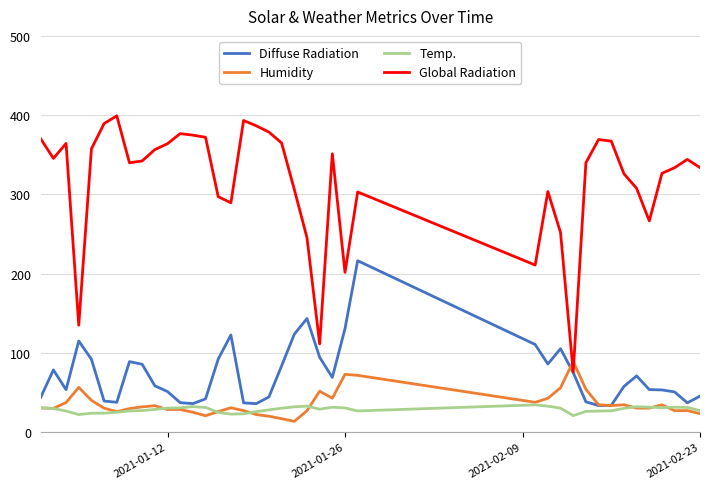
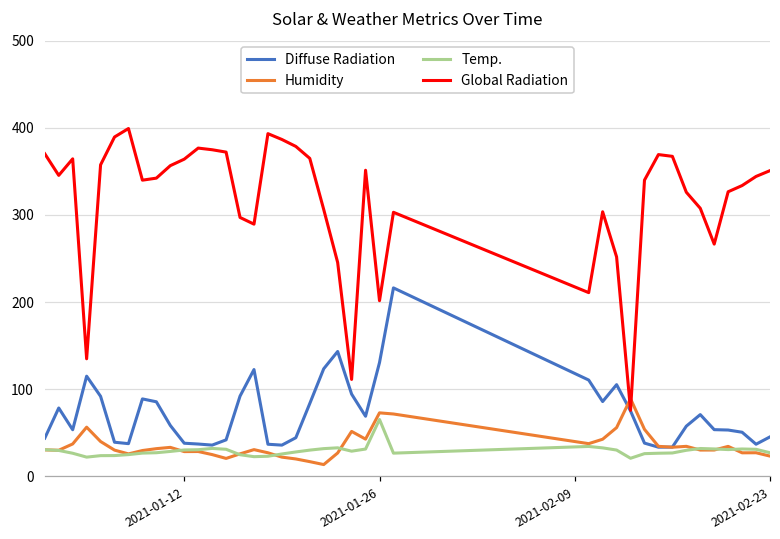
Diffuse Radiation, 2021-01-12: 50 -> 40
Temp., 2021-01-26: 30 -> 70
Global Radiation, 2021-02-23: 330 -> 350
